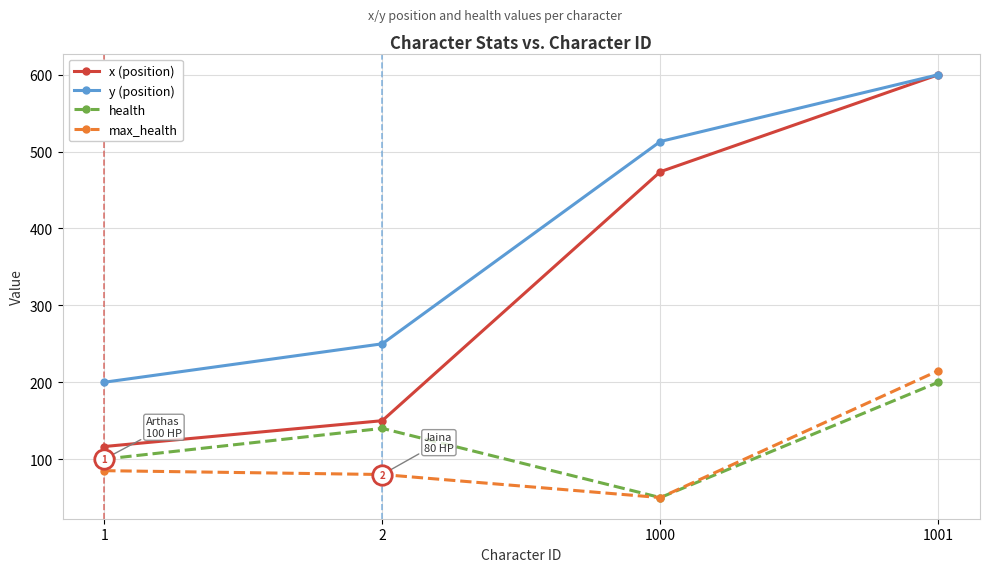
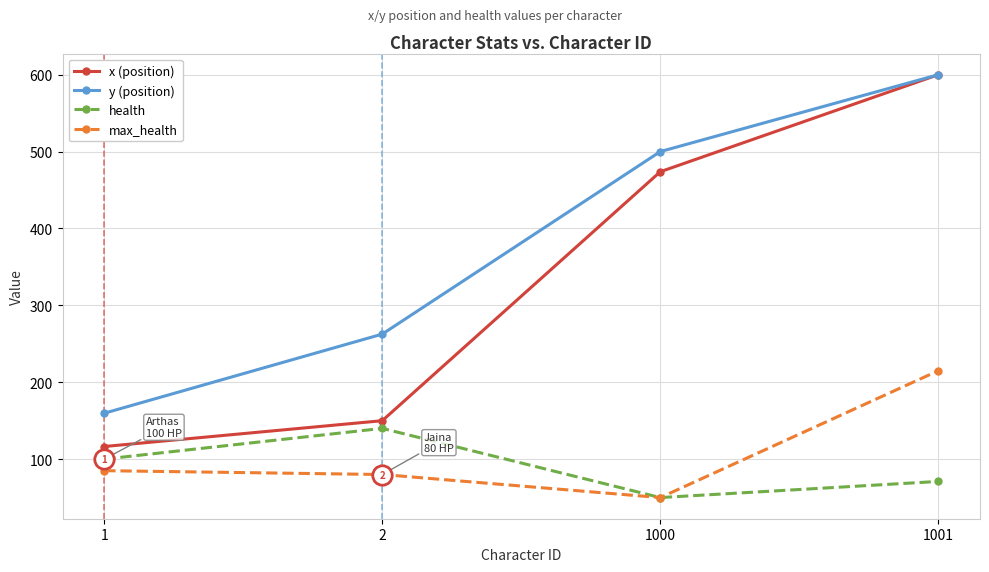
y (position), 1: 200 -> 160
y (position), 2: 250 -> 260
y (position), 1000: 510 -> 500
health, 1001: 200 -> 70
